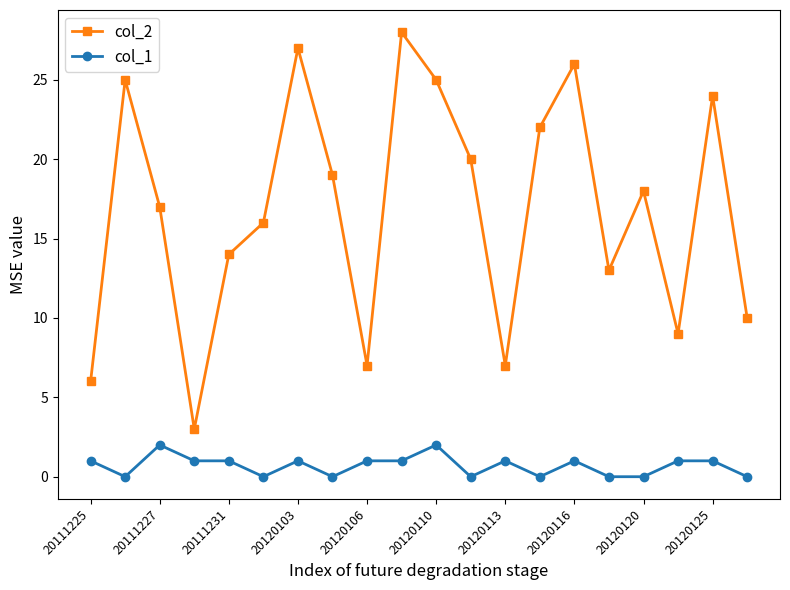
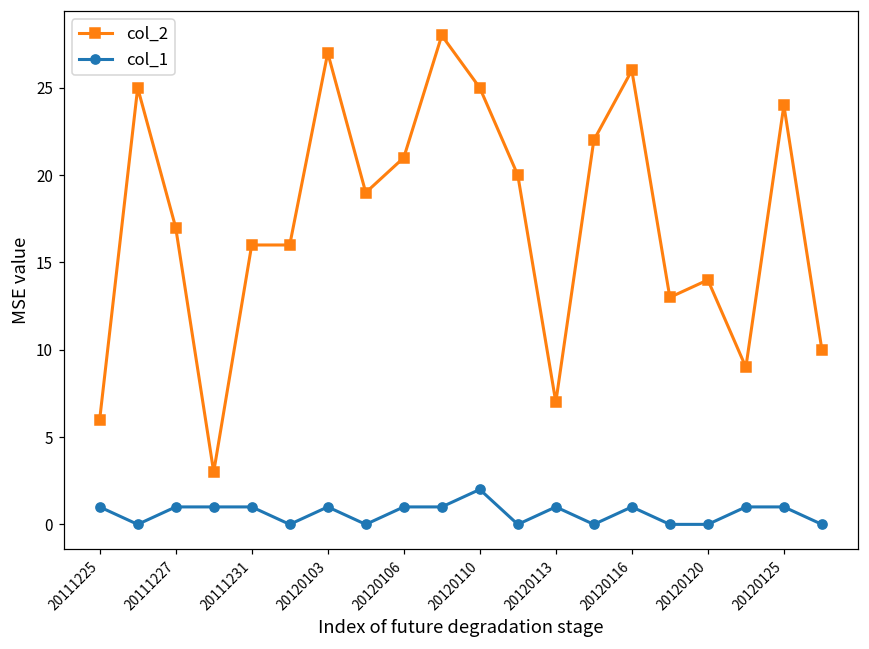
col_1, 20111227: 2 -> 1
col_2, 20111231: 14 -> 16
col_2, 20120106: 7 -> 21
col_2, 20120120: 18 -> 14
